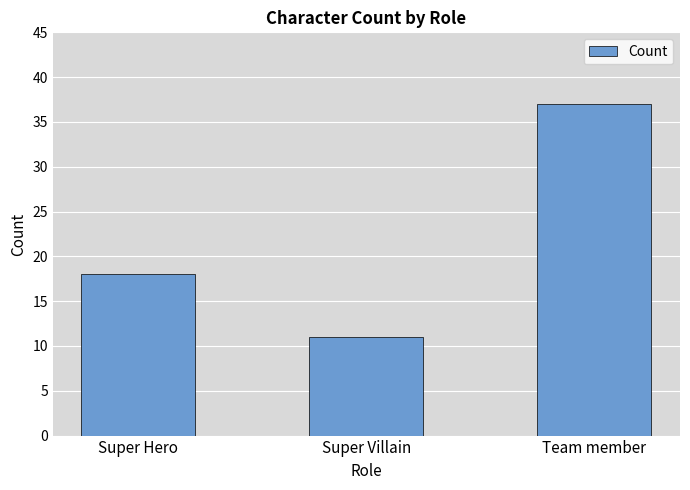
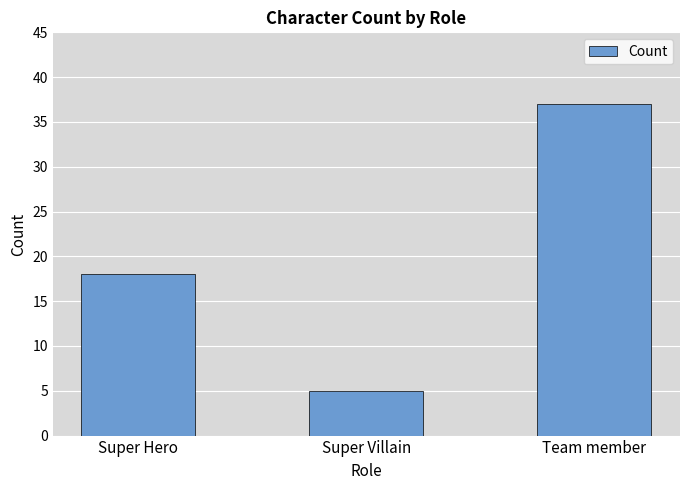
Super Villain: 11 -> 5
